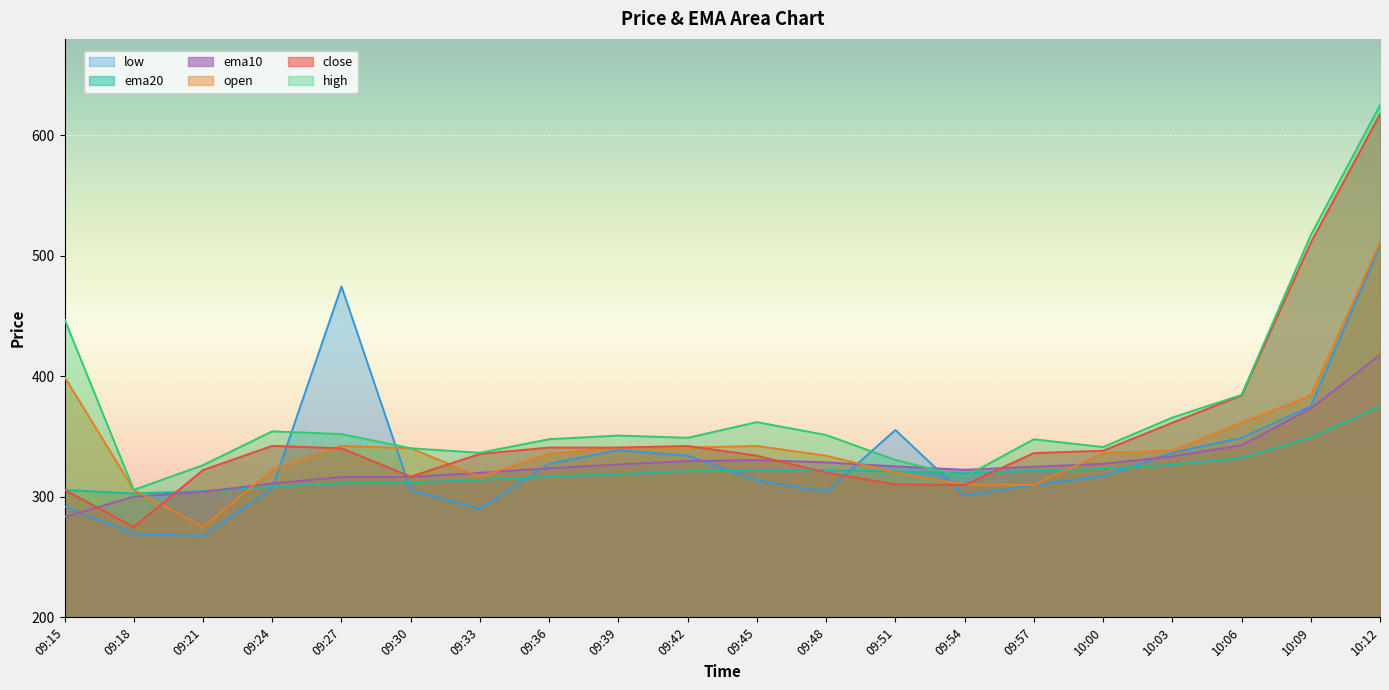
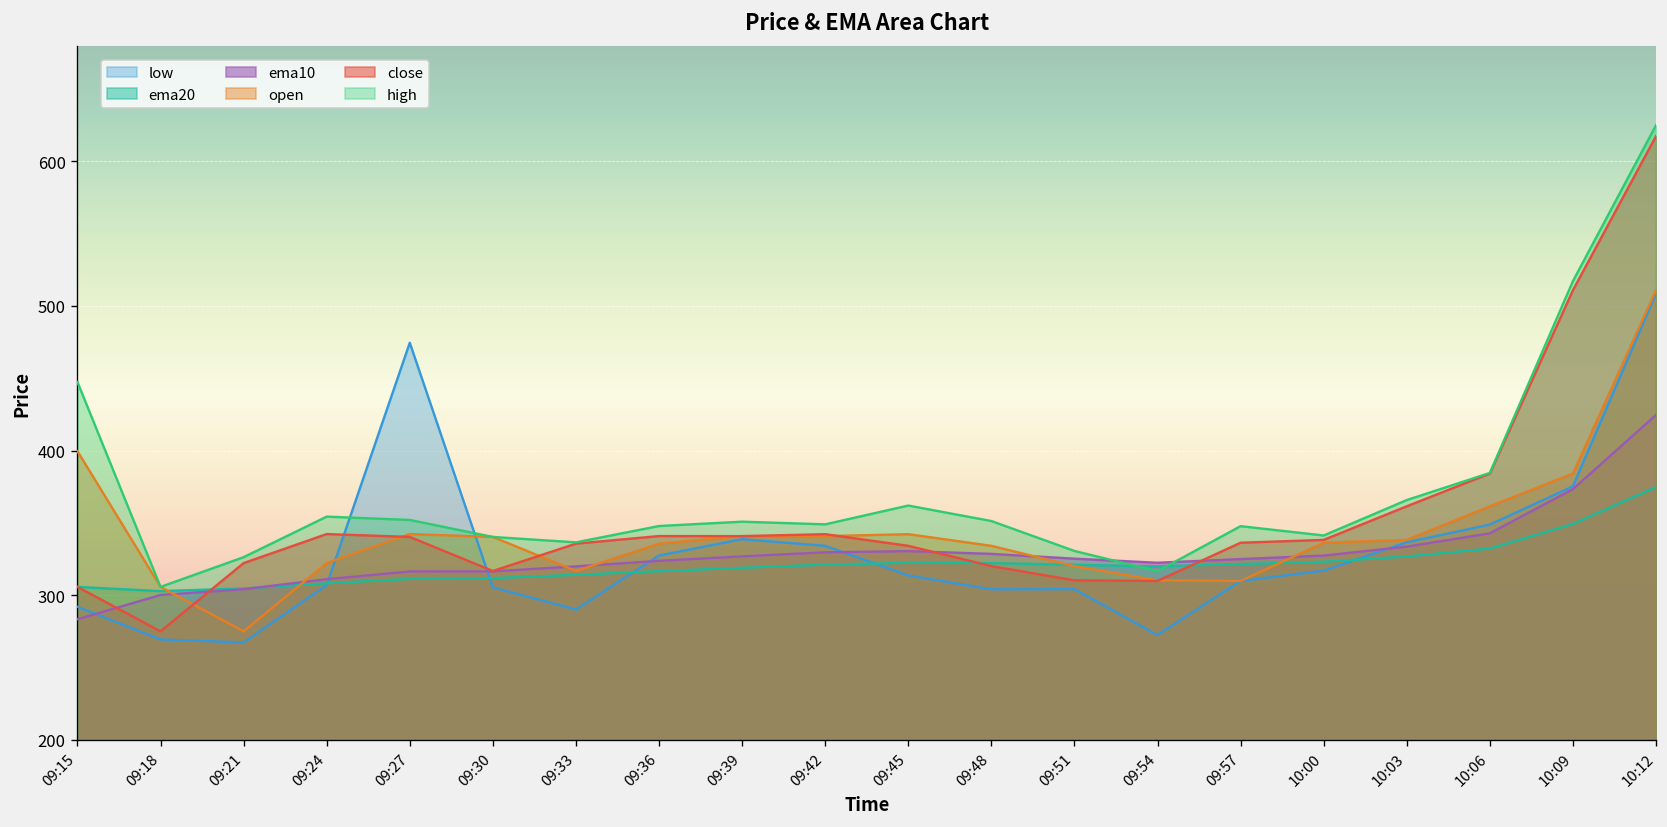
low, 09:51: 356 -> 304
low, 09:54: 301 -> 272
ema10, 10:12: 418 -> 425
